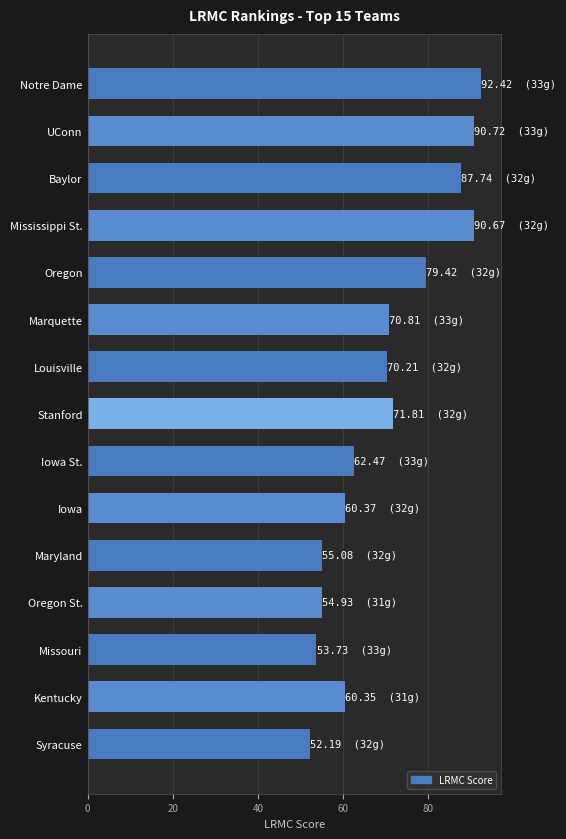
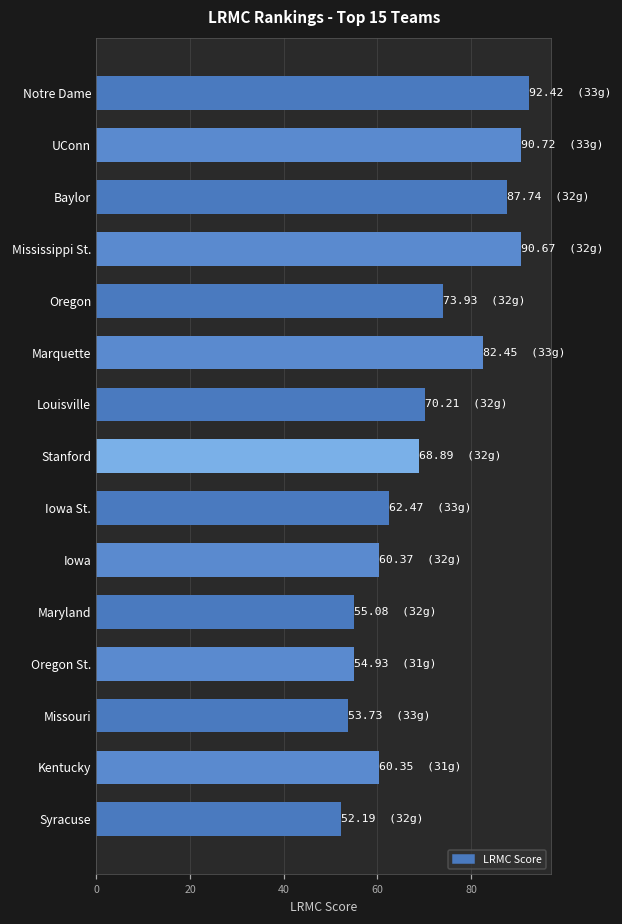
Oregon: 79.42 -> 73.93
Marquette: 70.81 -> 82.45
Stanford: 71.81 -> 68.89
